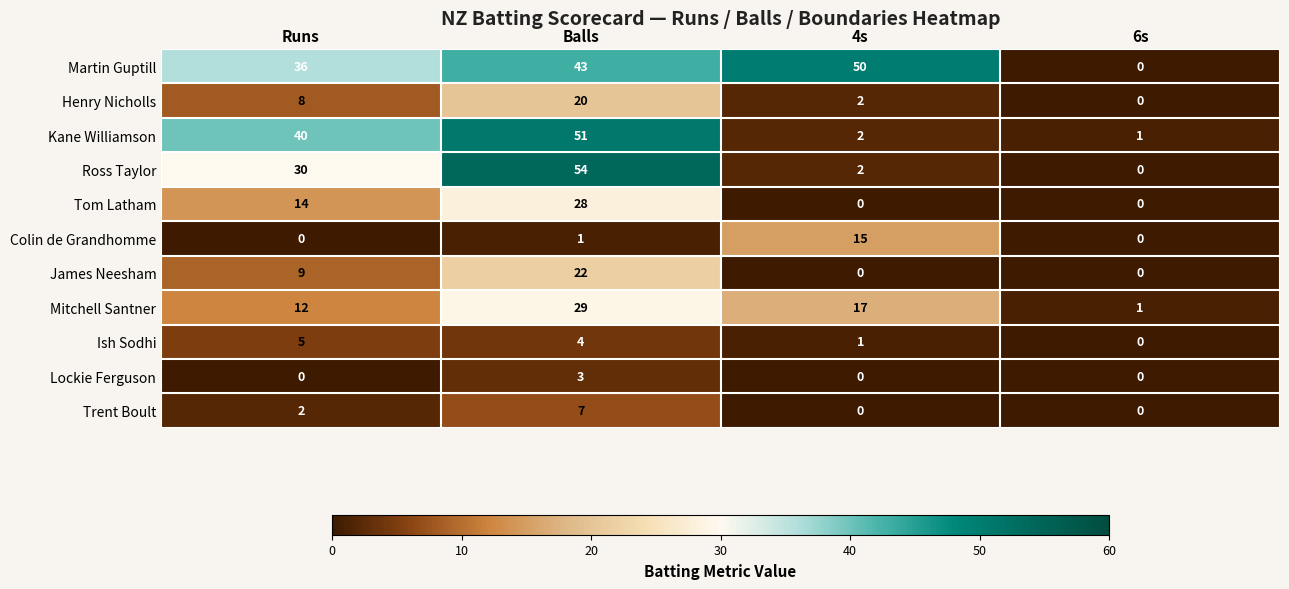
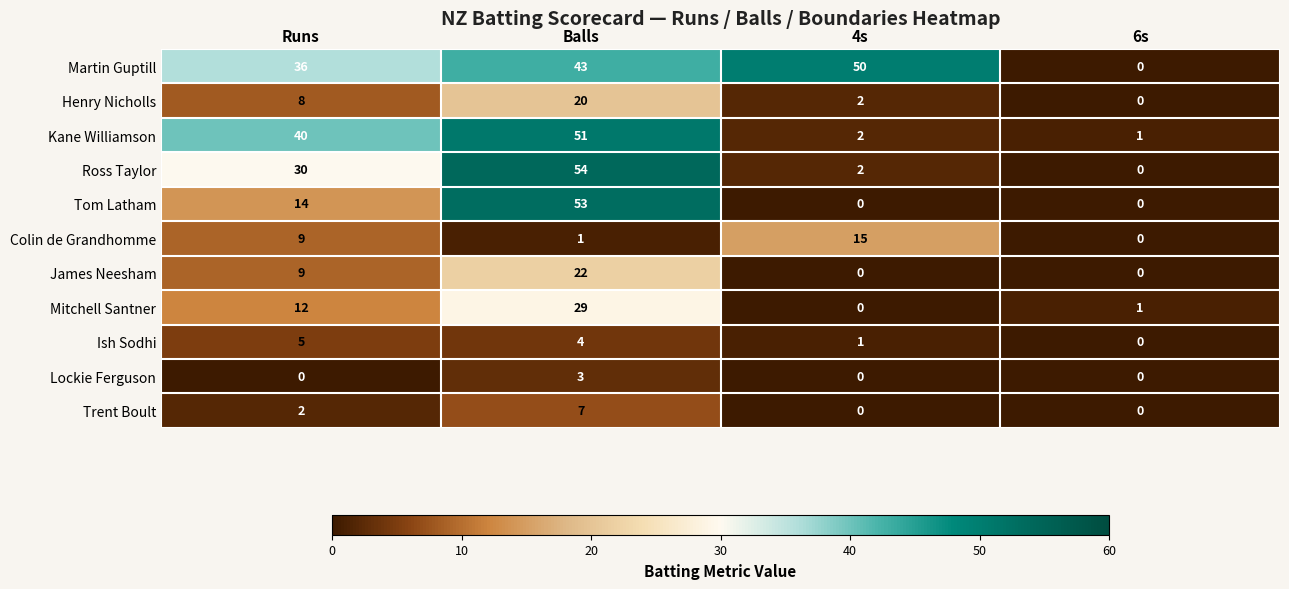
Tom Latham, Balls: 28 -> 53
Colin de Grandhomme, Runs: 0 -> 9
Mitchell Santner, 4s: 17 -> 0
